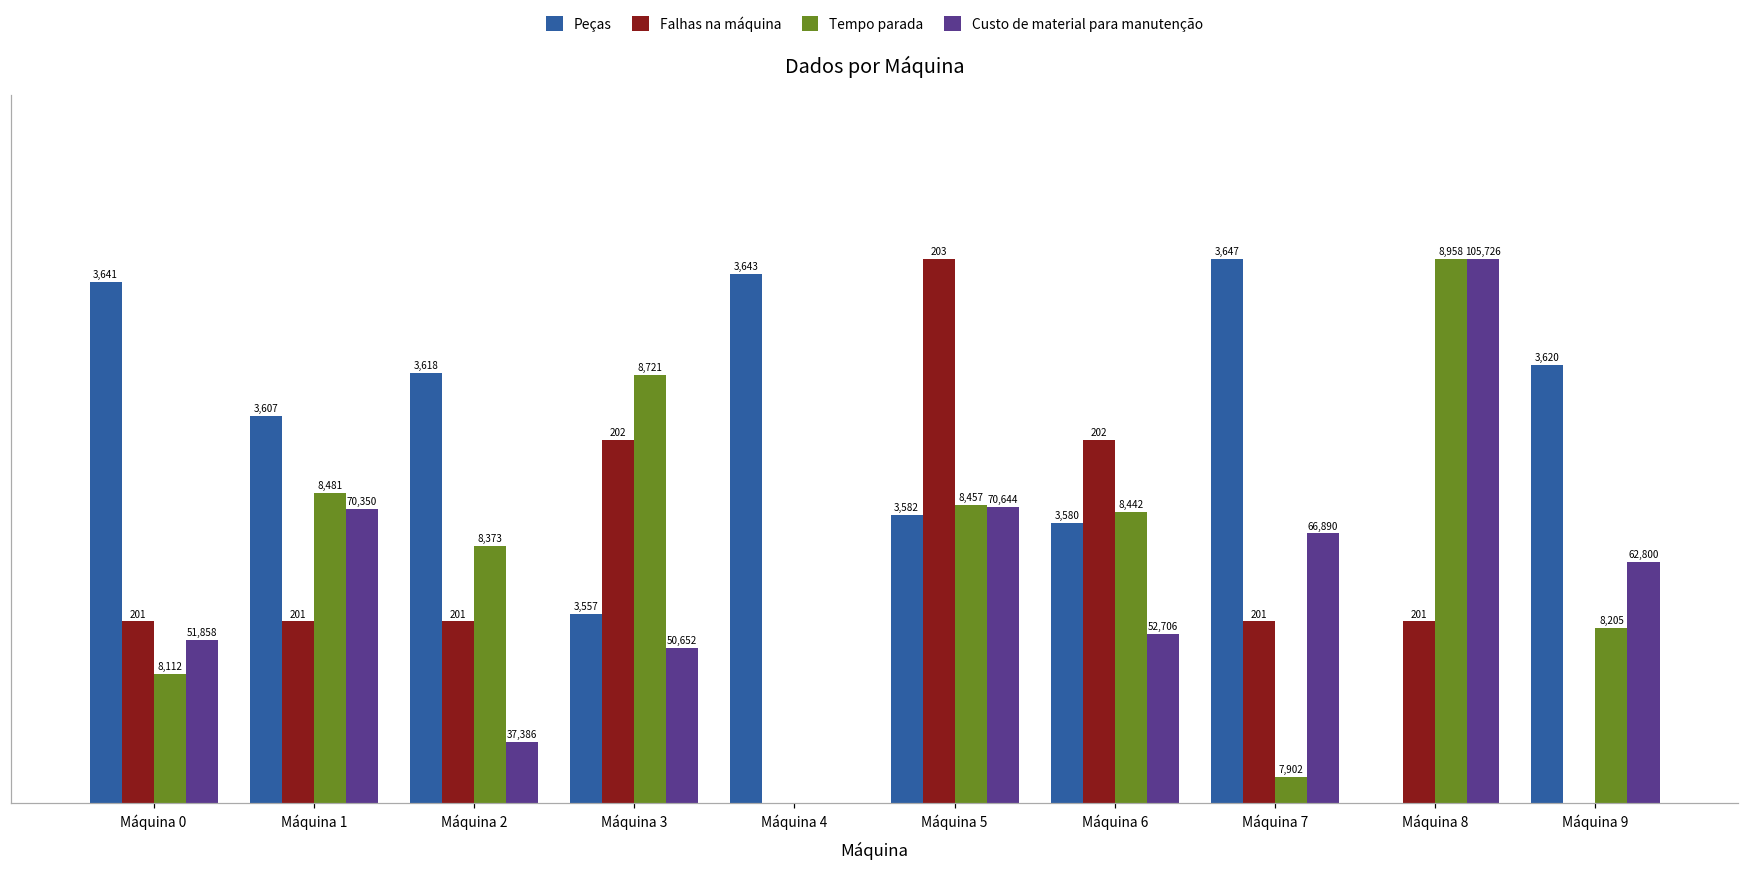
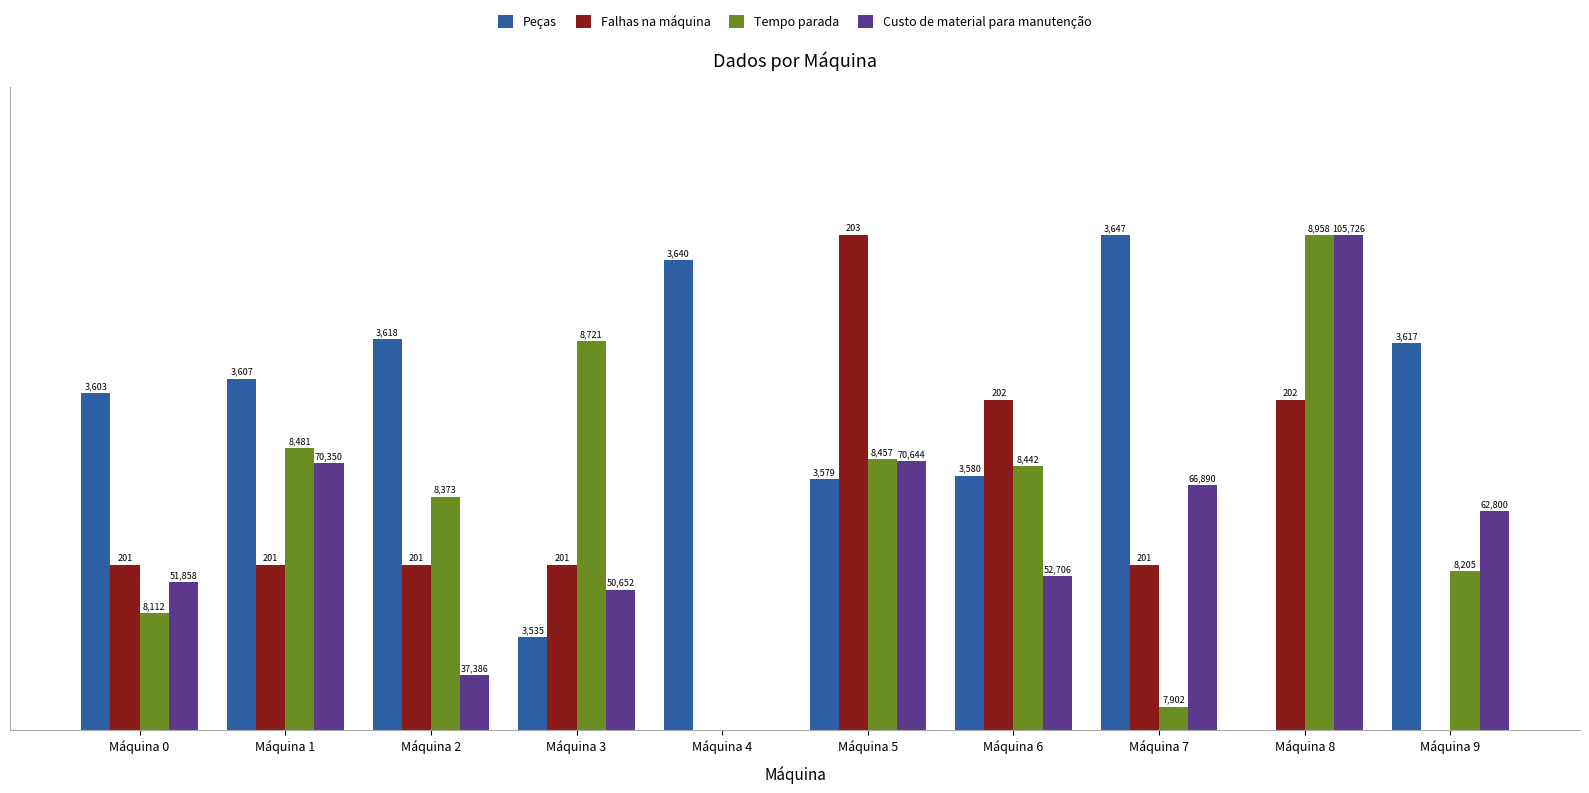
Peças, Máquina 0: 3,641 -> 3,603
Peças, Máquina 3: 3,557 -> 3,535
Falhas na máquina, Máquina 3: 202 -> 201
Peças, Máquina 4: 3,643 -> 3,640
Peças, Máquina 5: 3,582 -> 3,579
Falhas na máquina, Máquina 8: 201 -> 202
Peças, Máquina 9: 3,620 -> 3,617
